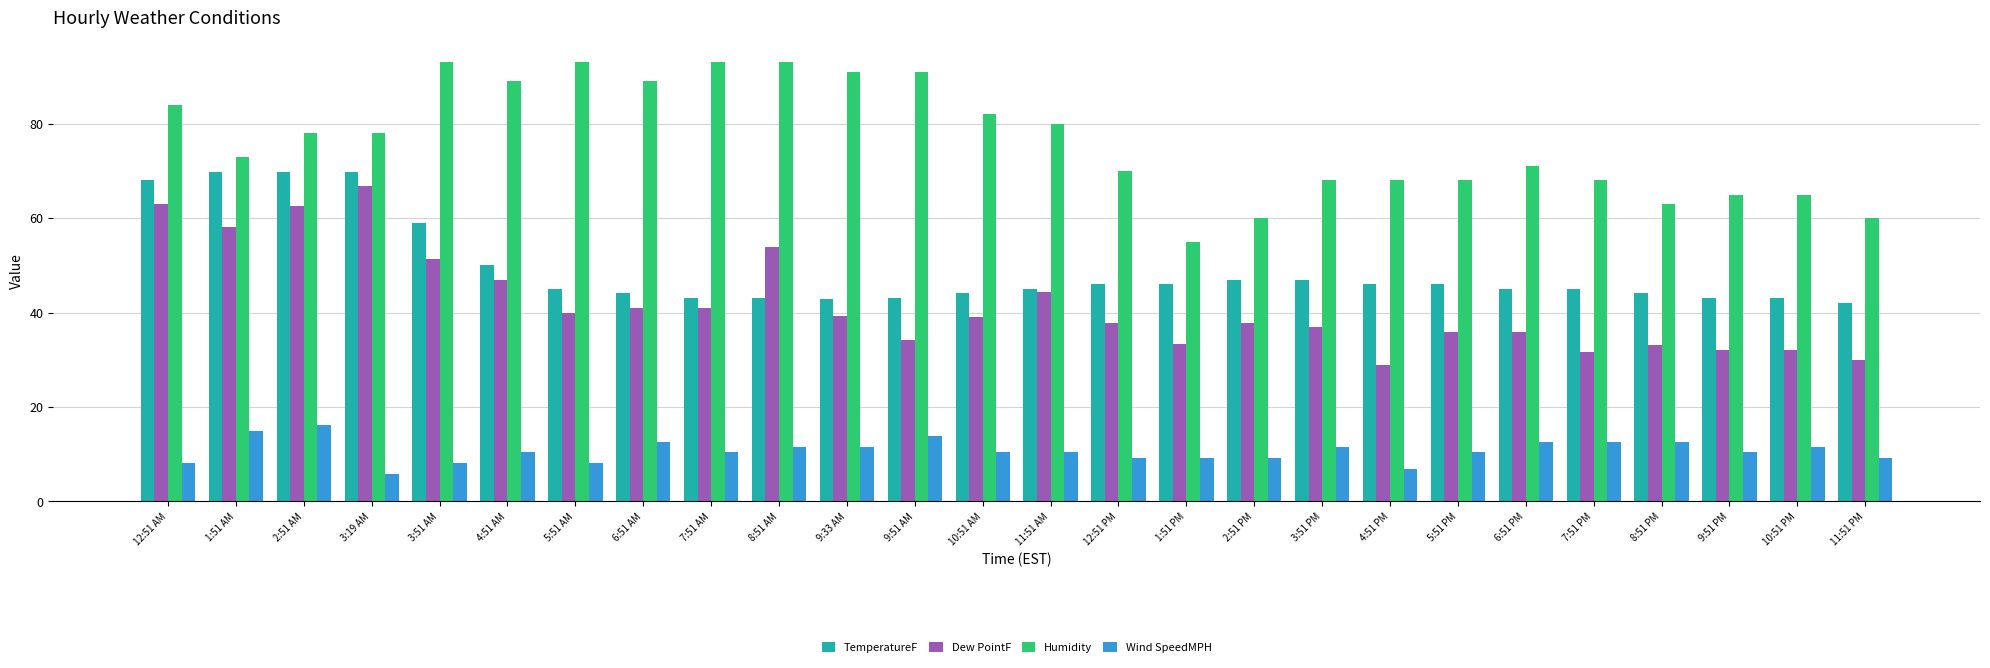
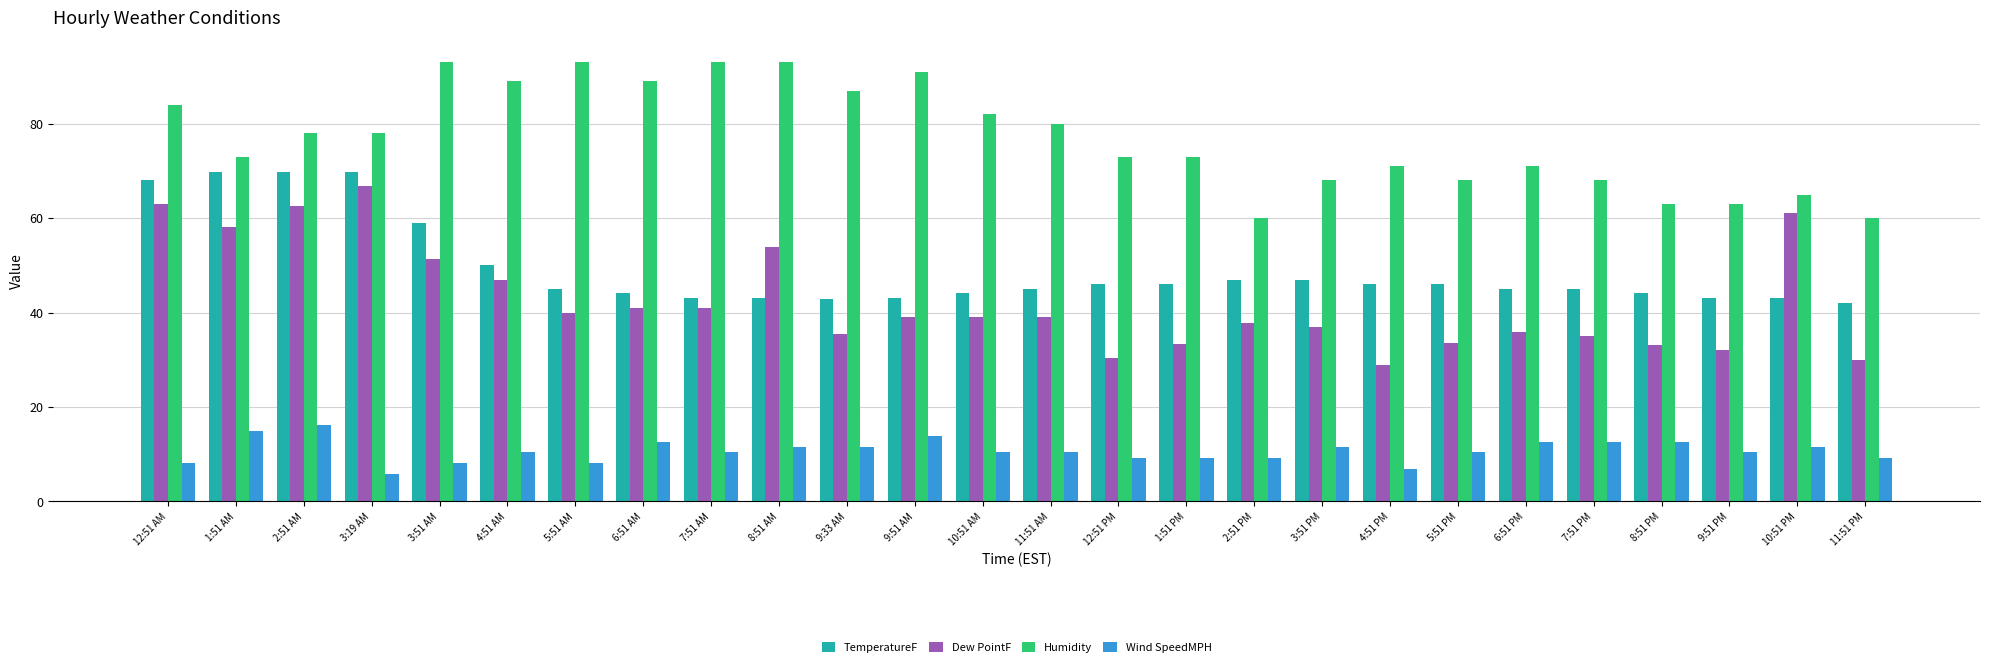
Dew PointF, 9:33 AM: 39 -> 36
Humidity, 9:33 AM: 91 -> 87
Dew PointF, 9:51 AM: 34 -> 39
Dew PointF, 11:51 AM: 44 -> 39
Dew PointF, 12:51 PM: 38 -> 30
Humidity, 12:51 PM: 70 -> 73
Humidity, 1:51 PM: 55 -> 73
Humidity, 4:51 PM: 68 -> 71
Dew PointF, 5:51 PM: 36 -> 34
Dew PointF, 7:51 PM: 32 -> 35
Humidity, 9:51 PM: 65 -> 63
Dew PointF, 10:51 PM: 32 -> 61
